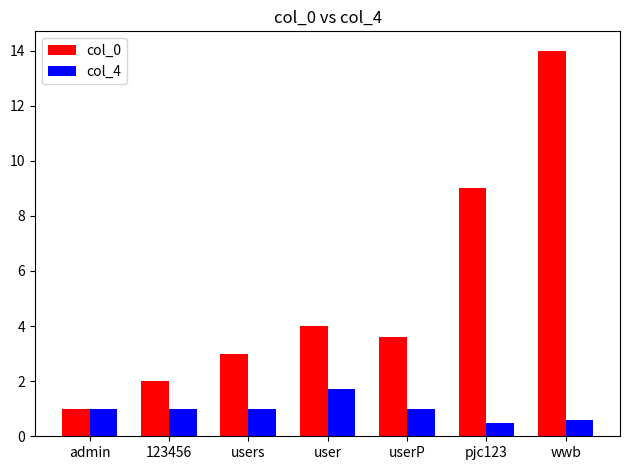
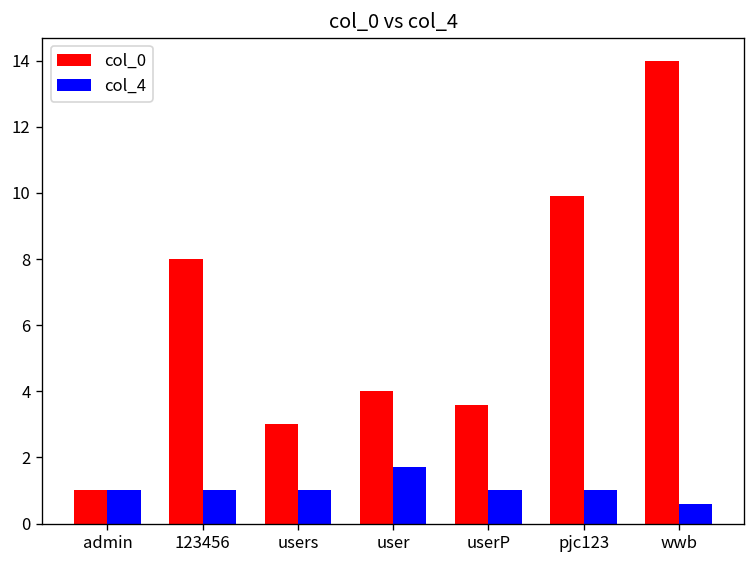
col_0, 123456: 2 -> 8
col_0, pjc123: 9.0 -> 9.9
col_4, pjc123: 0.5 -> 1.0
